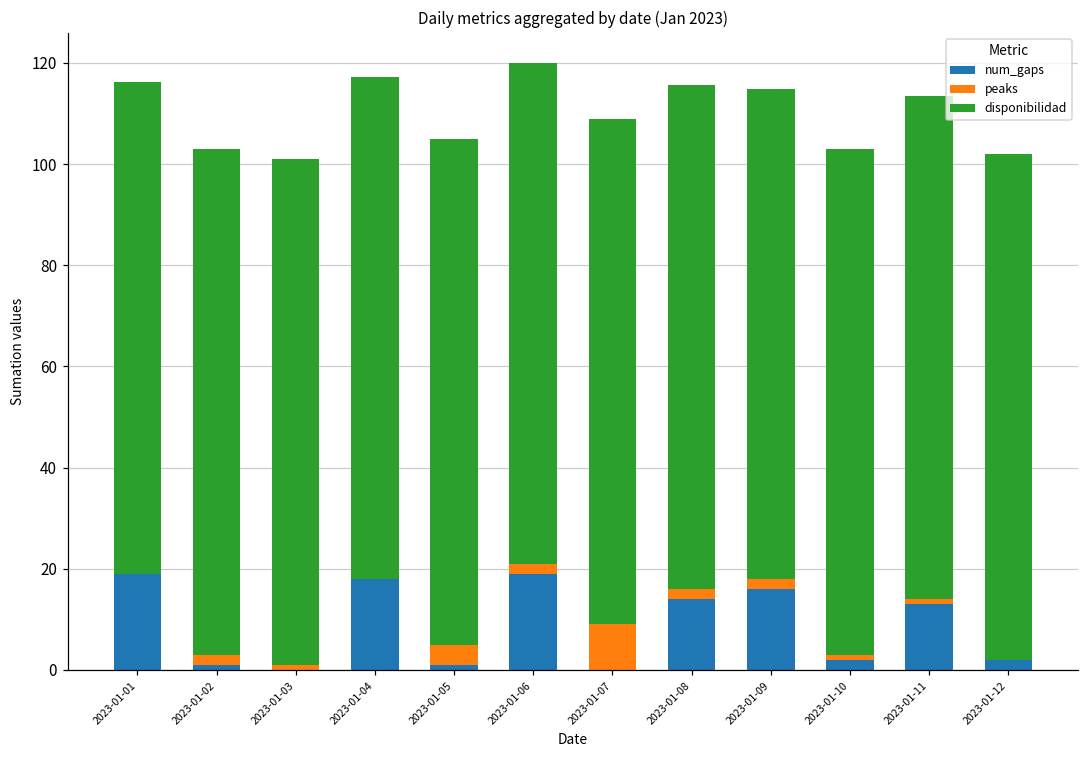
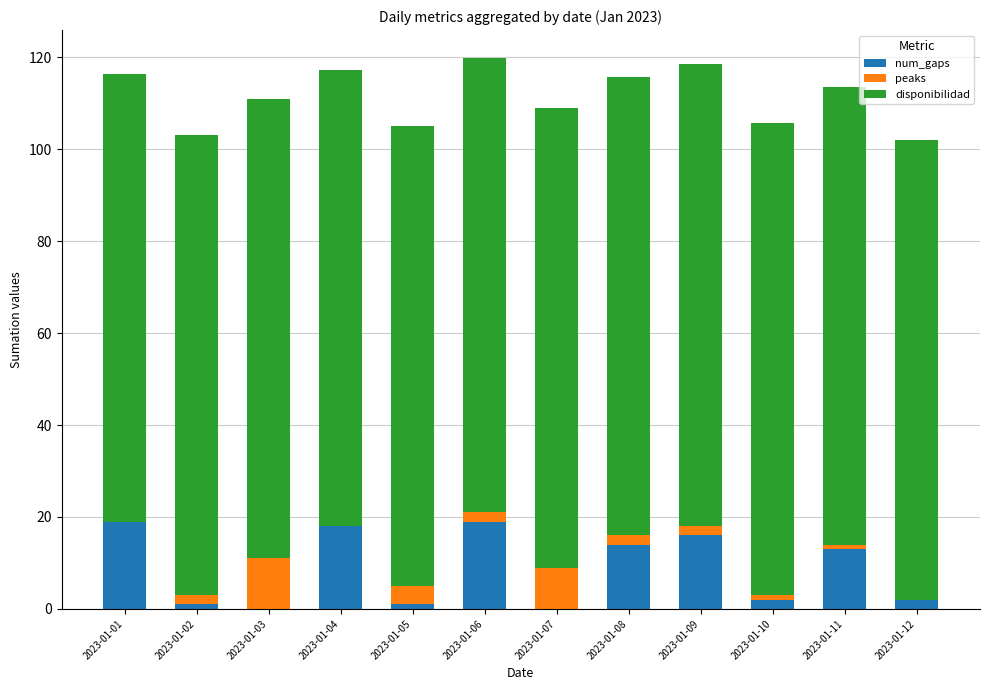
peaks, 2023-01-03: 1 -> 11
disponibilidad, 2023-01-09: 97 -> 101
disponibilidad, 2023-01-10: 100 -> 103
